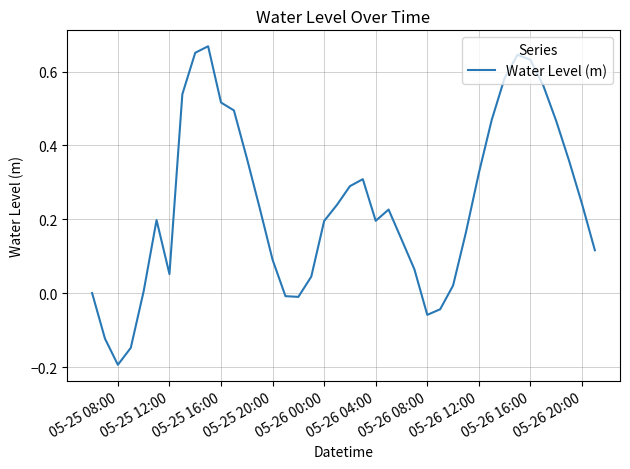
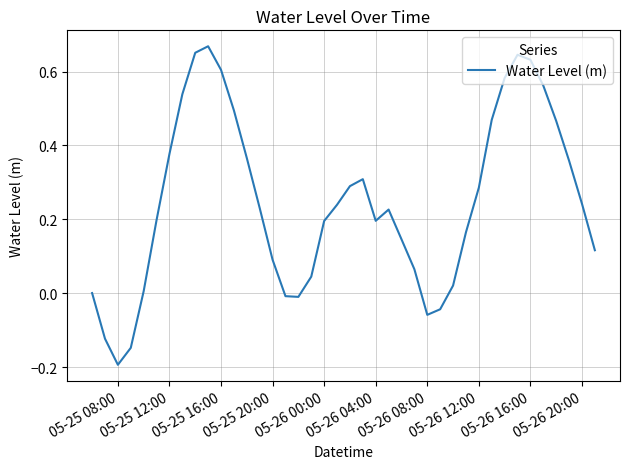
05-25 12:00: 0.05 -> 0.38
05-25 16:00: 0.52 -> 0.60
05-26 12:00: 0.33 -> 0.29
